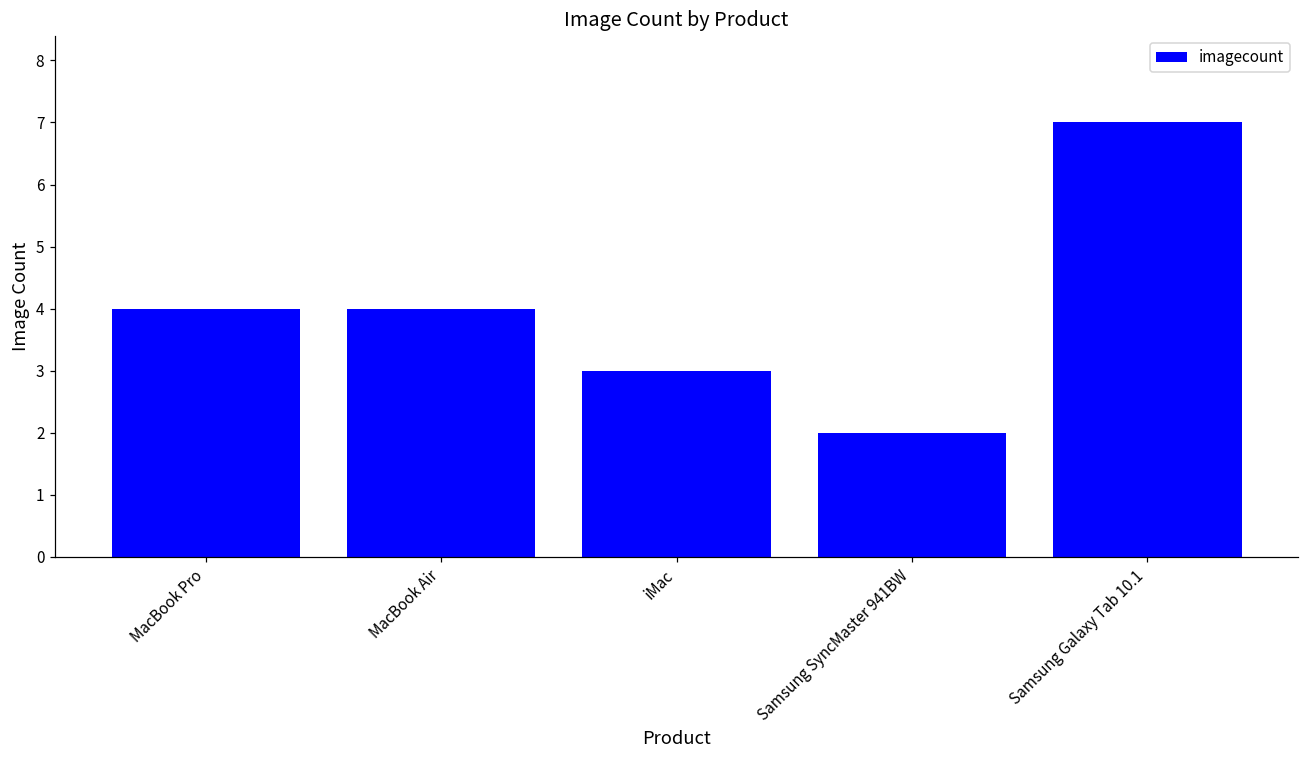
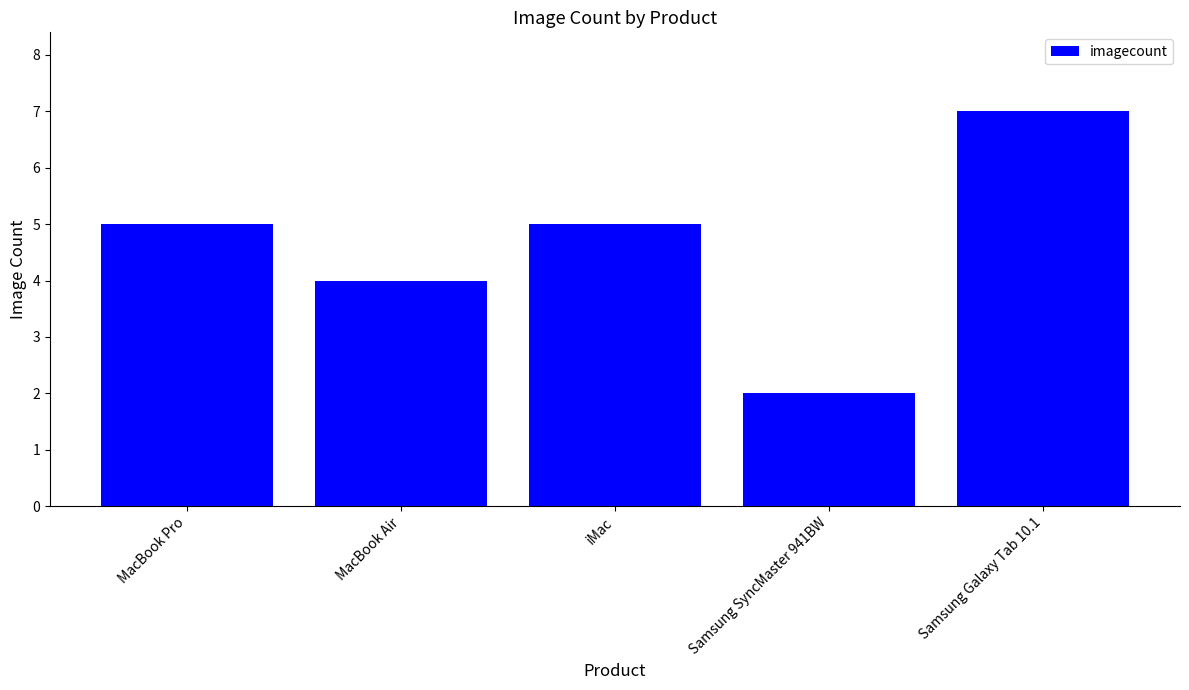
MacBook Pro: 4 -> 5
iMac: 3 -> 5
